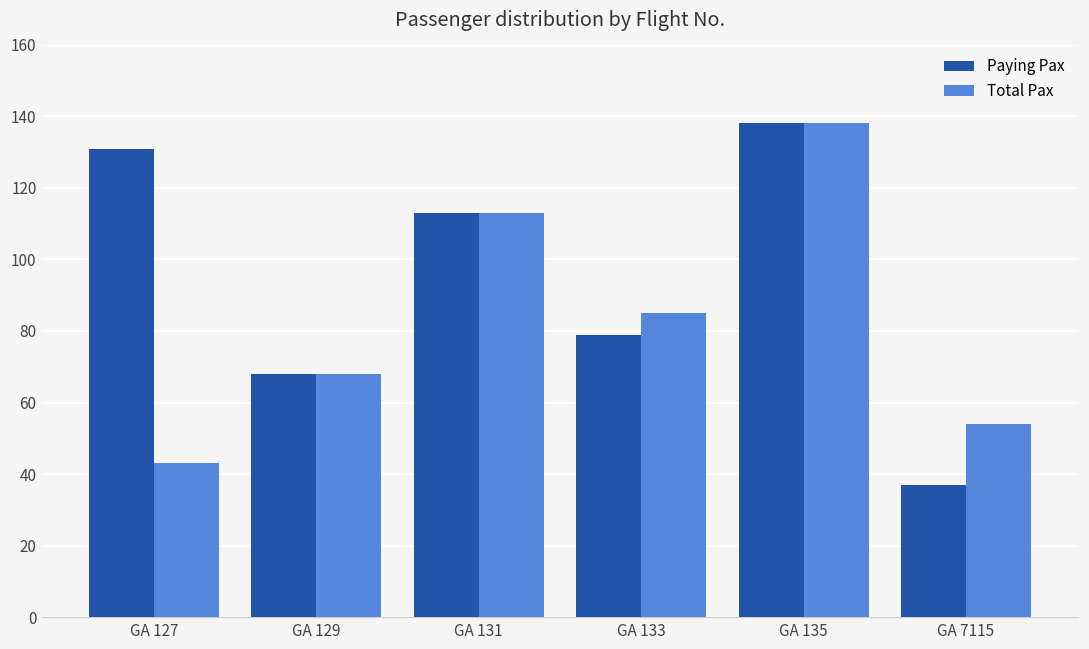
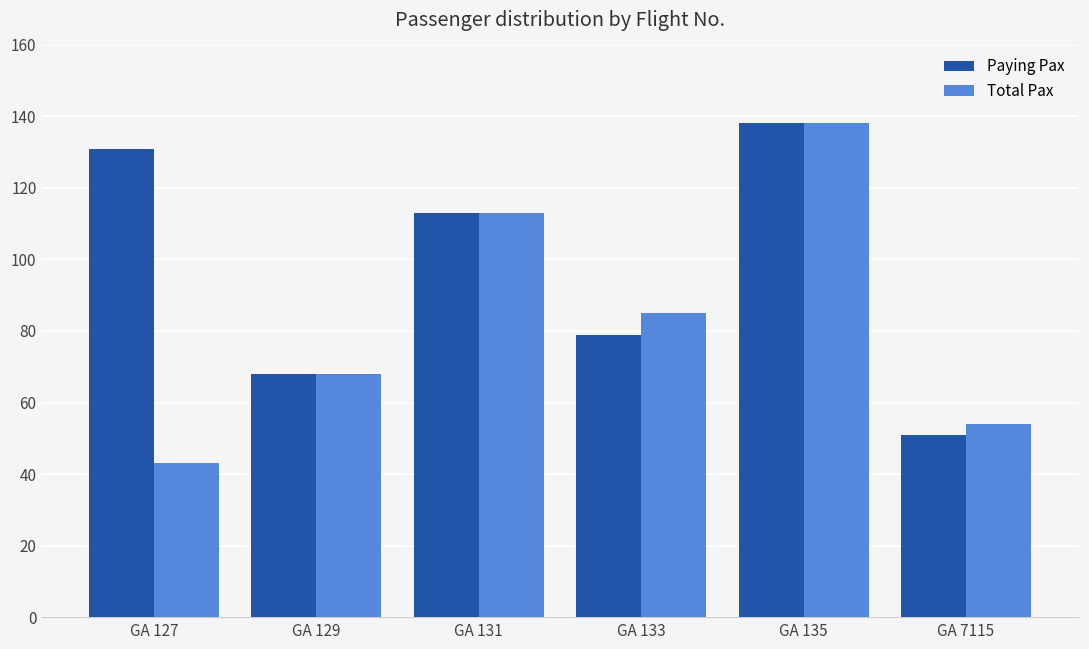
Paying Pax, GA 7115: 37 -> 51
